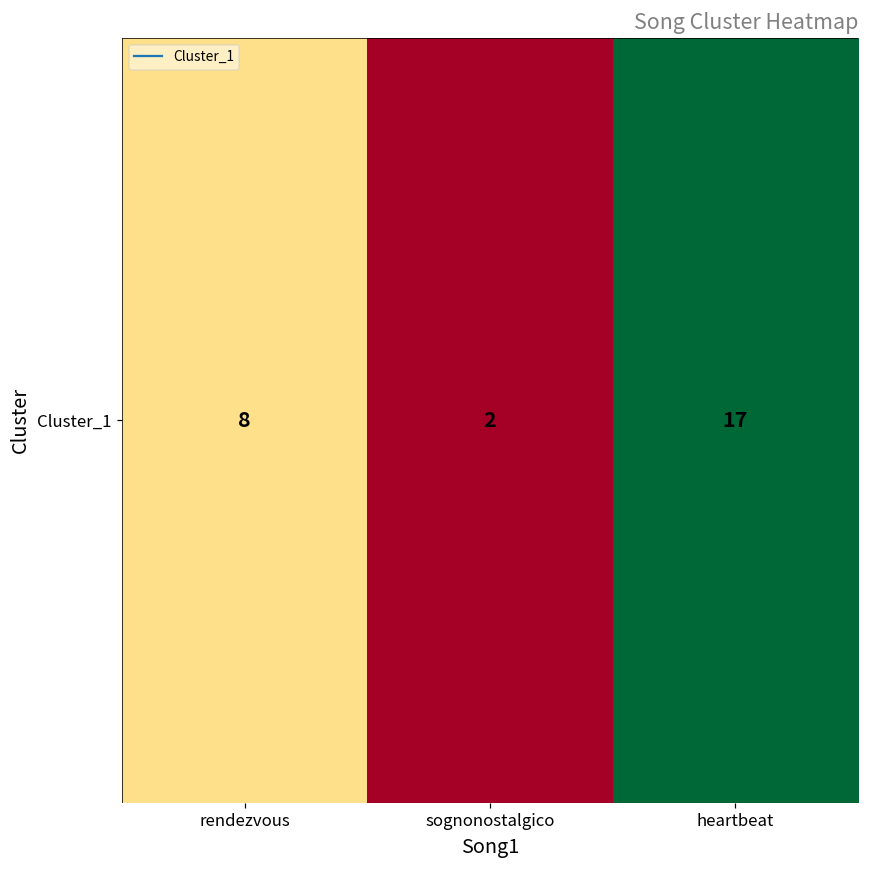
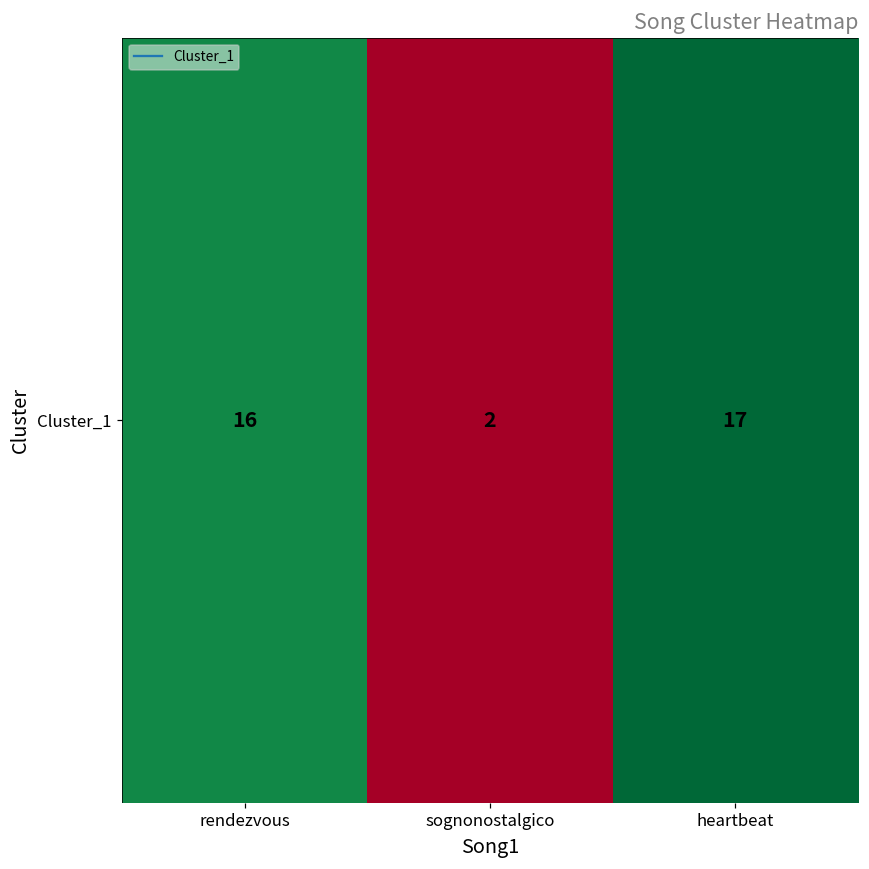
Cluster_1, rendezvous: 8 -> 16
